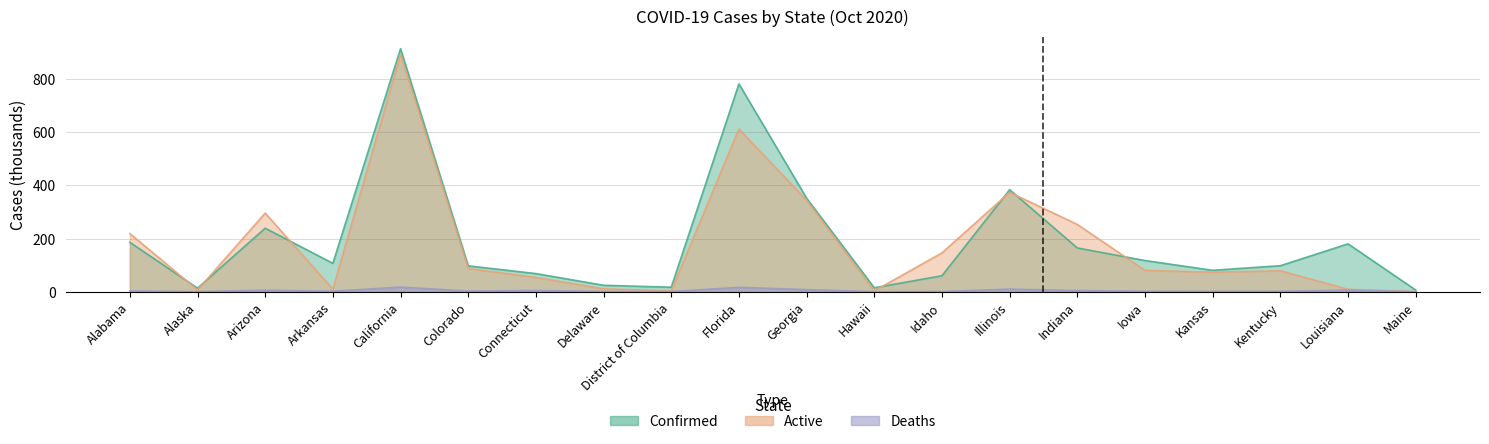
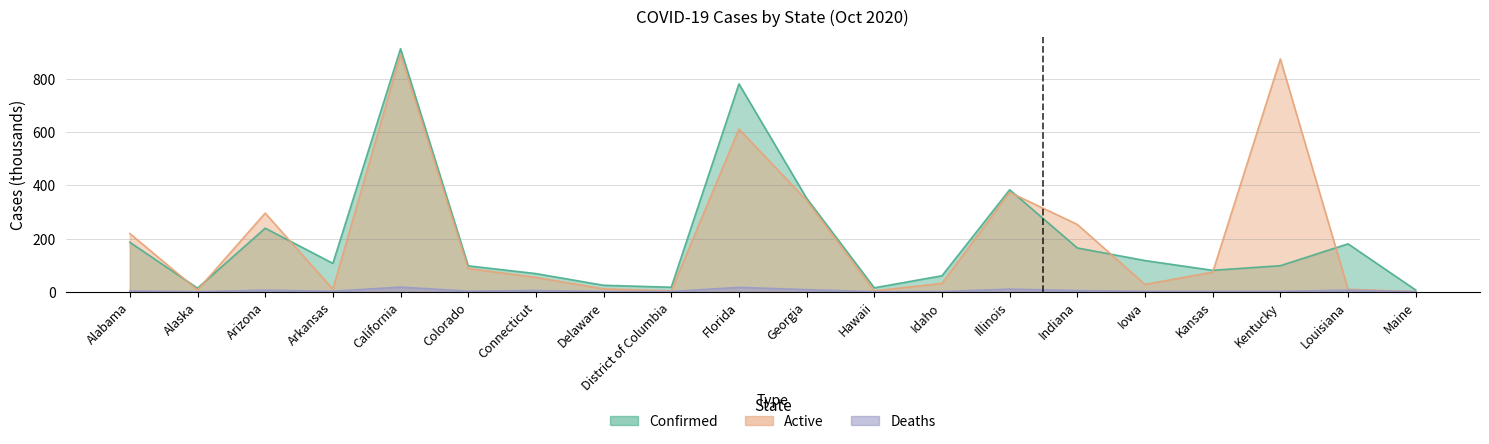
Active, Idaho: 150 -> 30
Active, Iowa: 80 -> 30
Active, Kentucky: 80 -> 880
